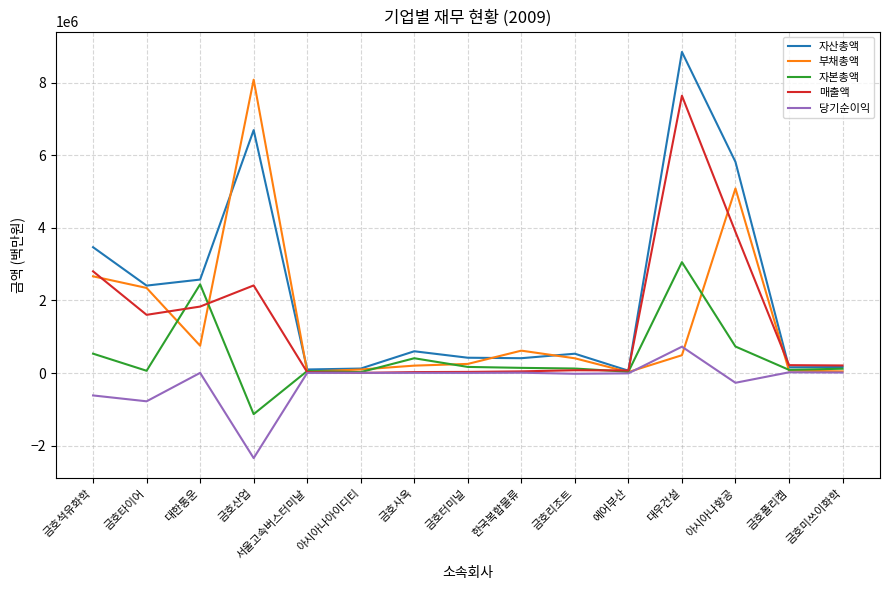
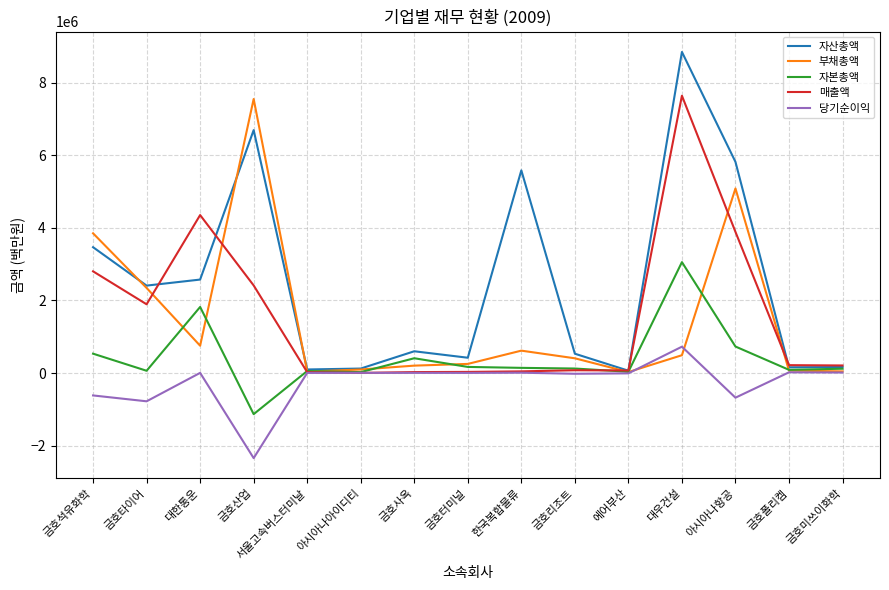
부채총액, 금호석유화학: 2700000 -> 3800000
매출액, 금호타이어: 1600000 -> 1900000
자본총액, 대한통운: 2400000 -> 1800000
매출액, 대한통운: 1800000 -> 4400000
부채총액, 금호산업: 8100000 -> 7500000
자산총액, 한국복합물류: 400000 -> 5600000
당기순이익, 아시아나항공: -300000 -> -700000
